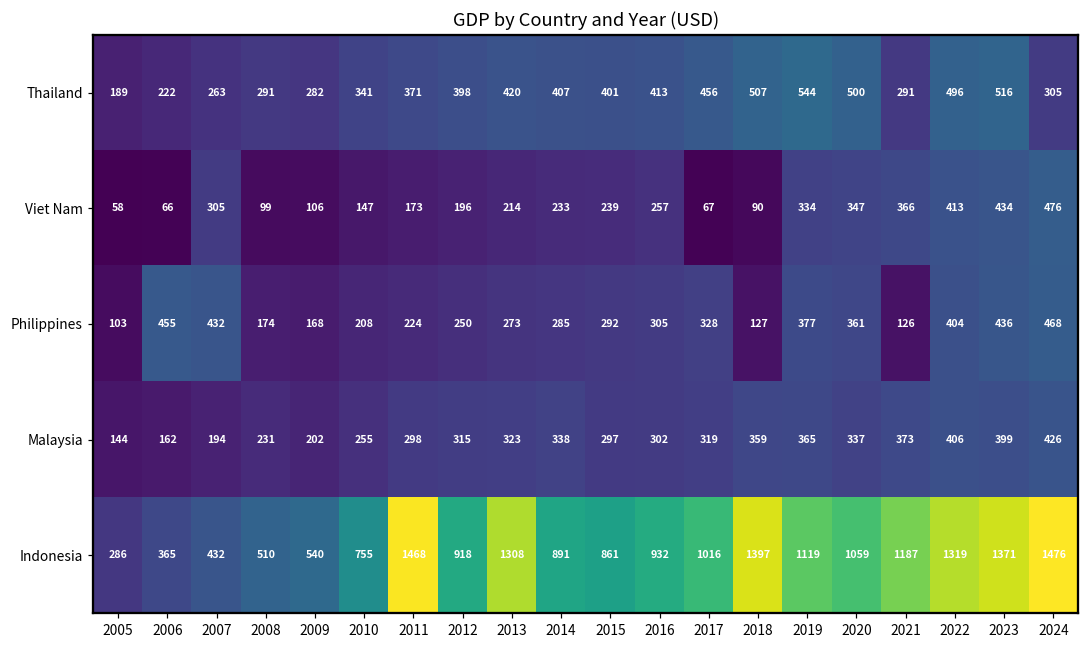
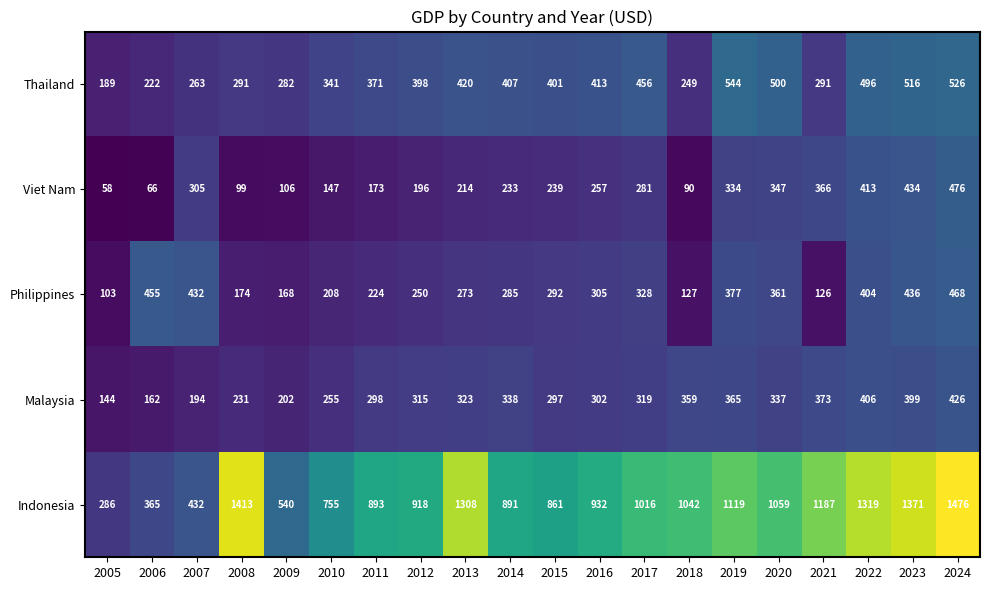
Thailand, 2018: 507 -> 249
Thailand, 2024: 305 -> 526
Viet Nam, 2017: 67 -> 281
Indonesia, 2008: 510 -> 1413
Indonesia, 2011: 1468 -> 893
Indonesia, 2018: 1397 -> 1042
